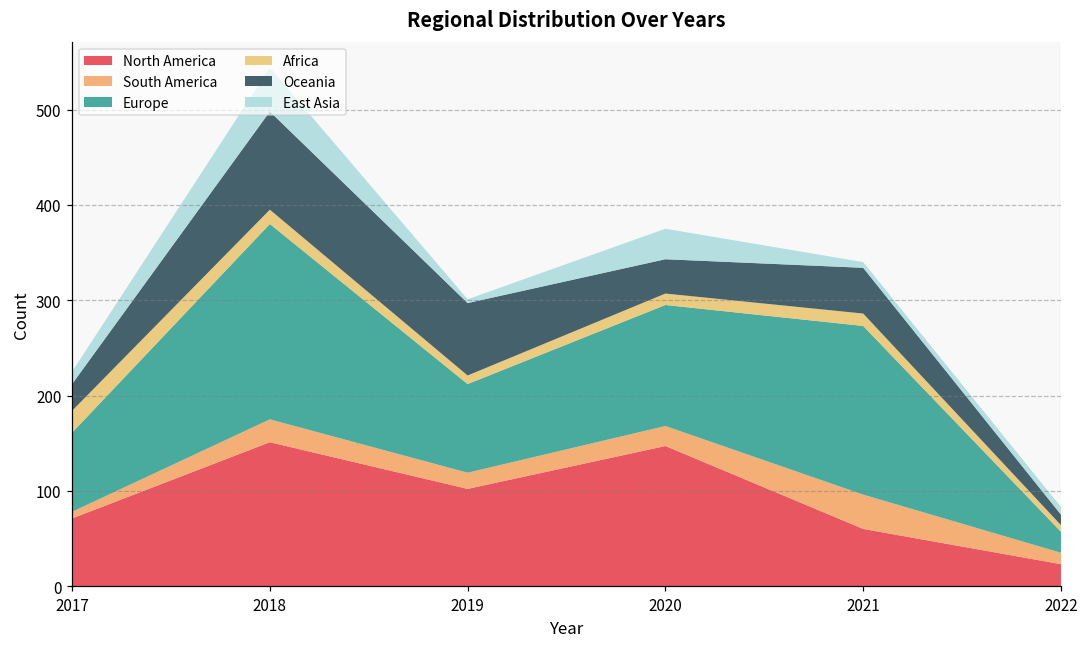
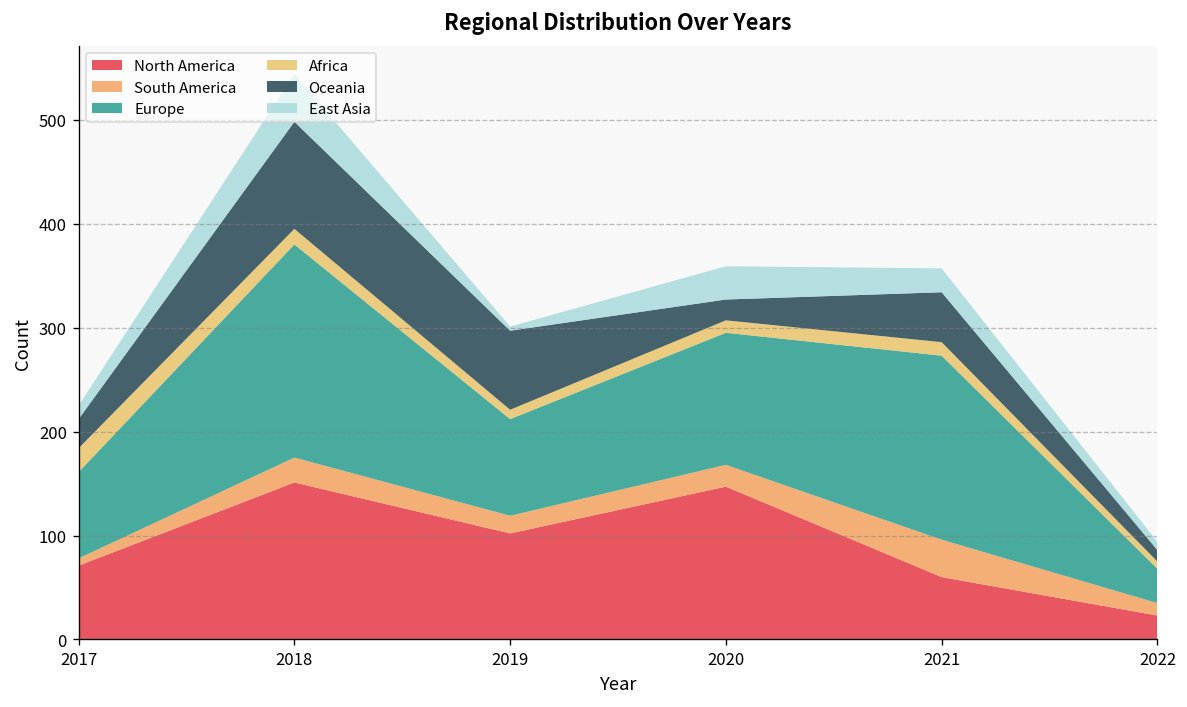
Oceania, 2020: 40 -> 20
East Asia, 2021: 10 -> 20
Europe, 2022: 20 -> 30
